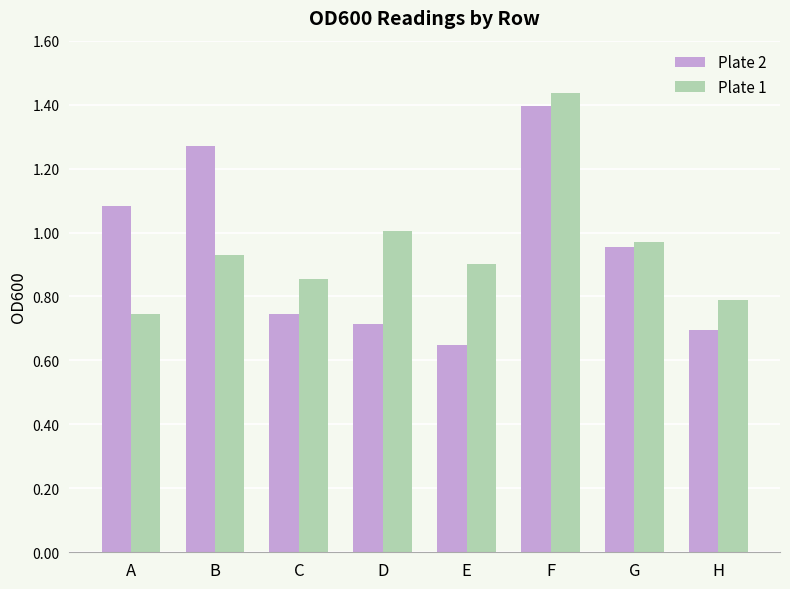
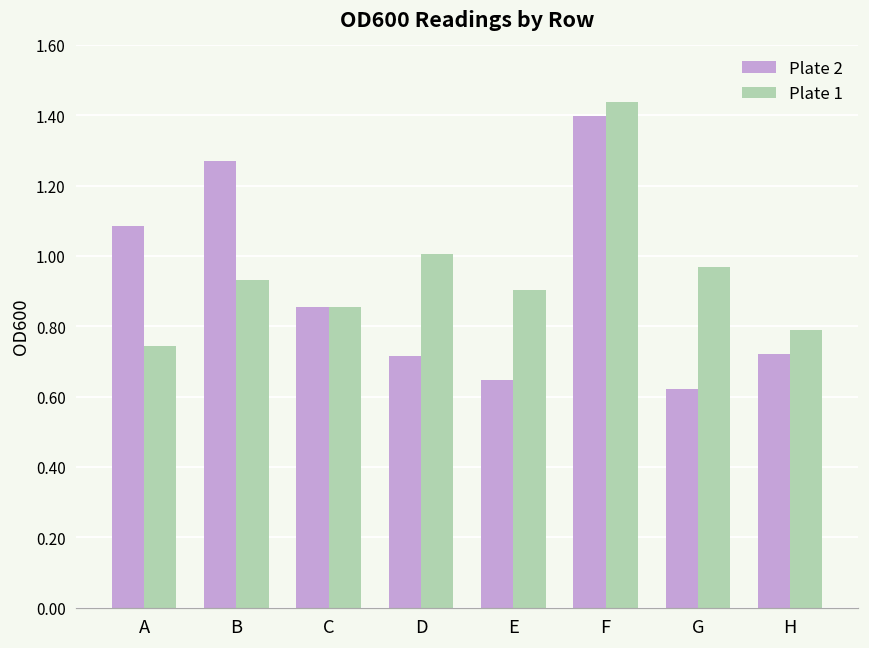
Plate 2, C: 0.74 -> 0.86
Plate 2, G: 0.96 -> 0.62
Plate 2, H: 0.69 -> 0.72
